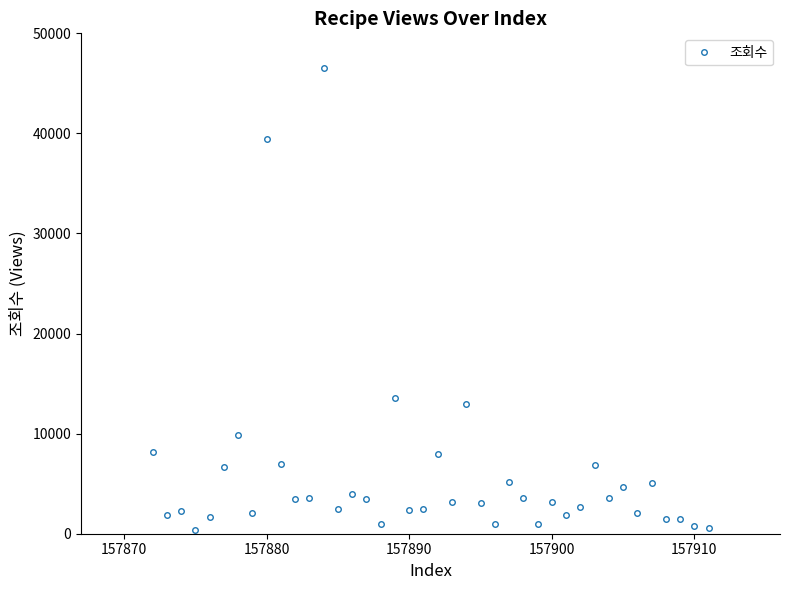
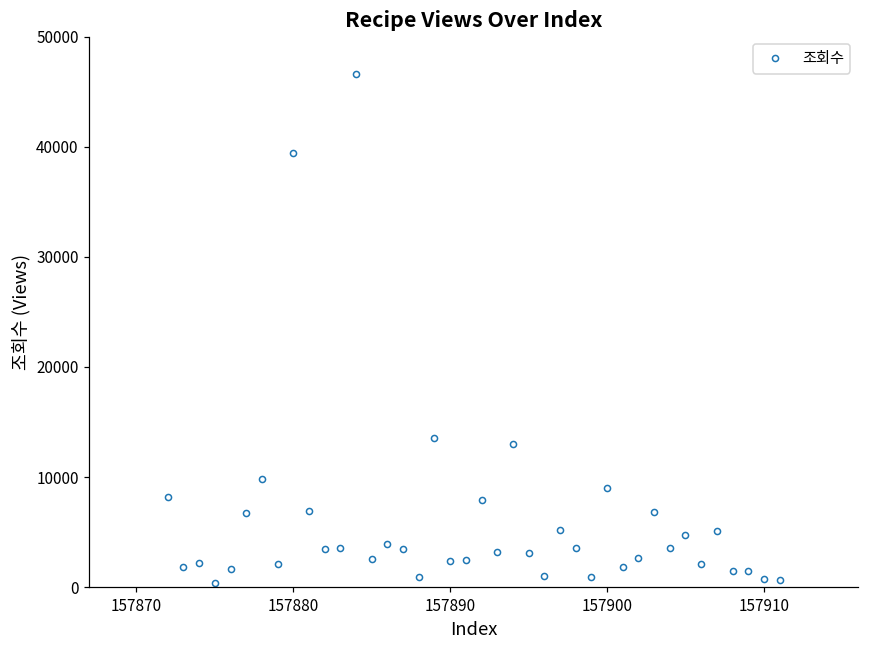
157900: 3100 -> 9000
